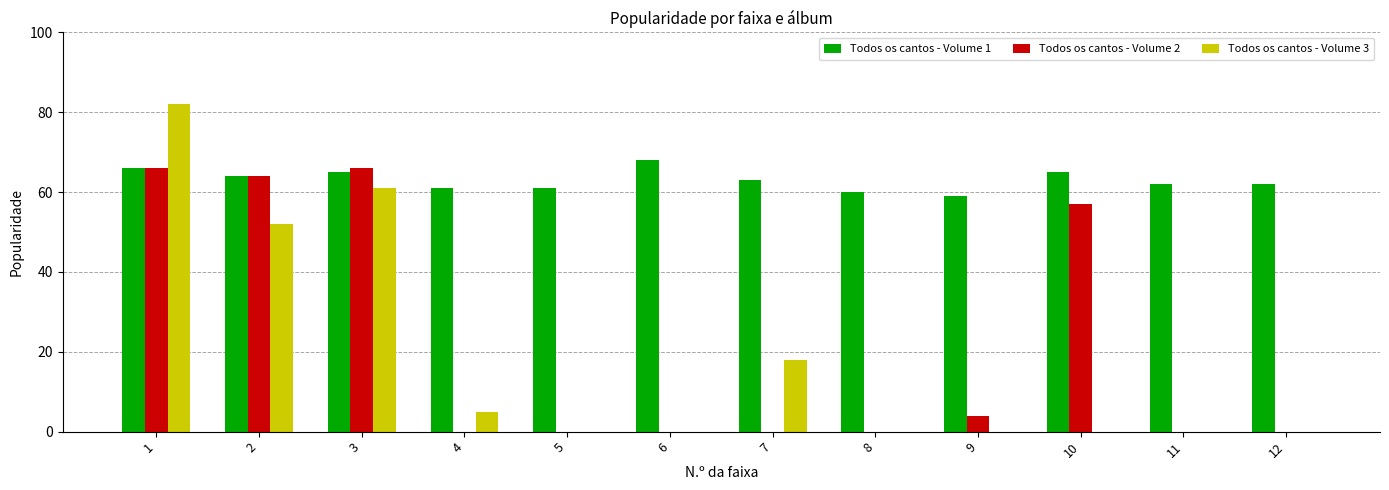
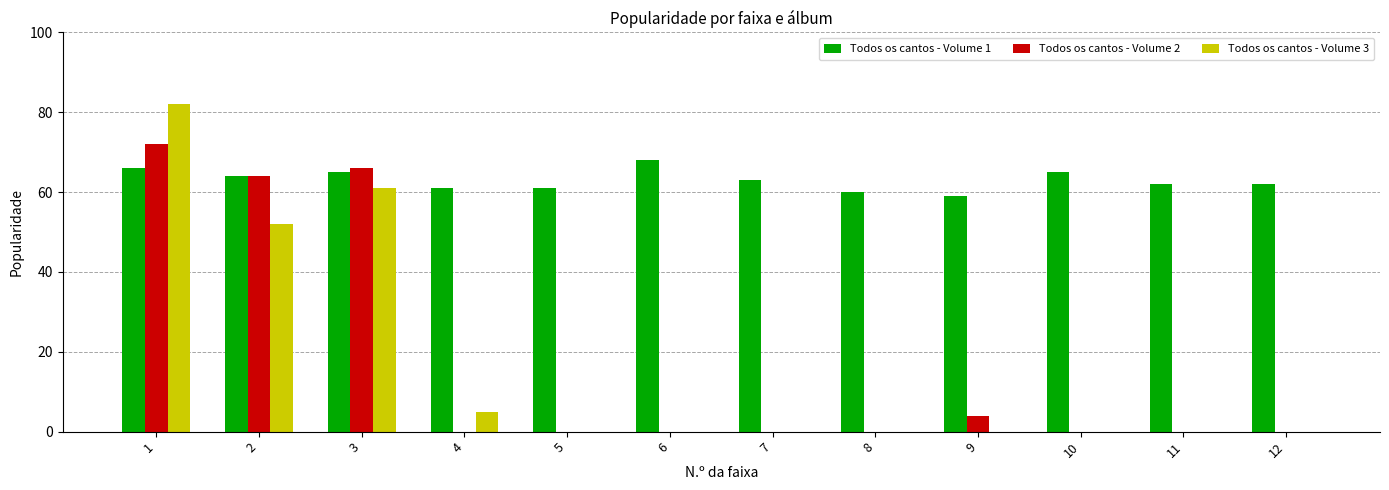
Todos os cantos - Volume 2, 1: 66 -> 72
Todos os cantos - Volume 3, 7: 18 -> 0
Todos os cantos - Volume 2, 10: 57 -> 0
